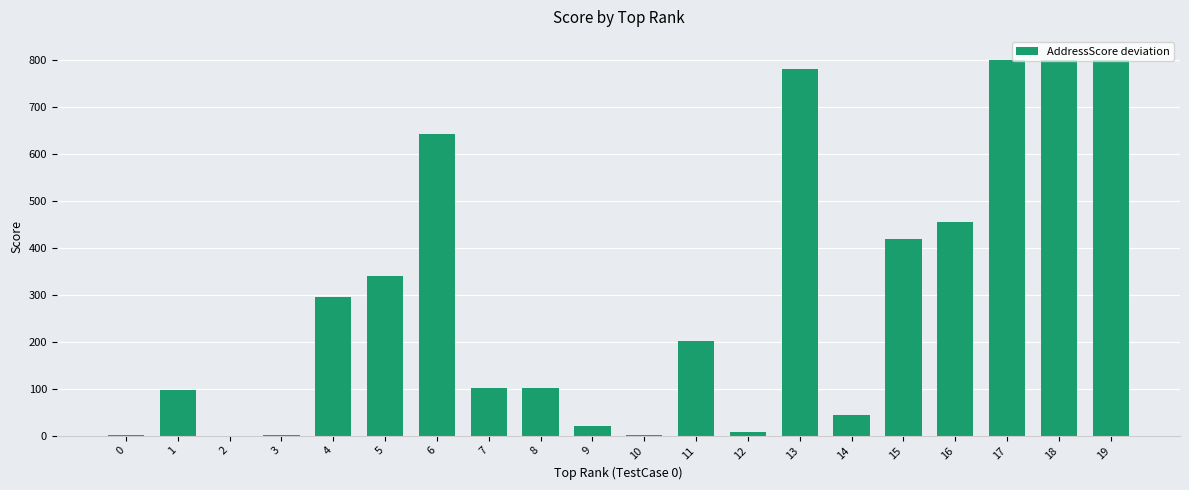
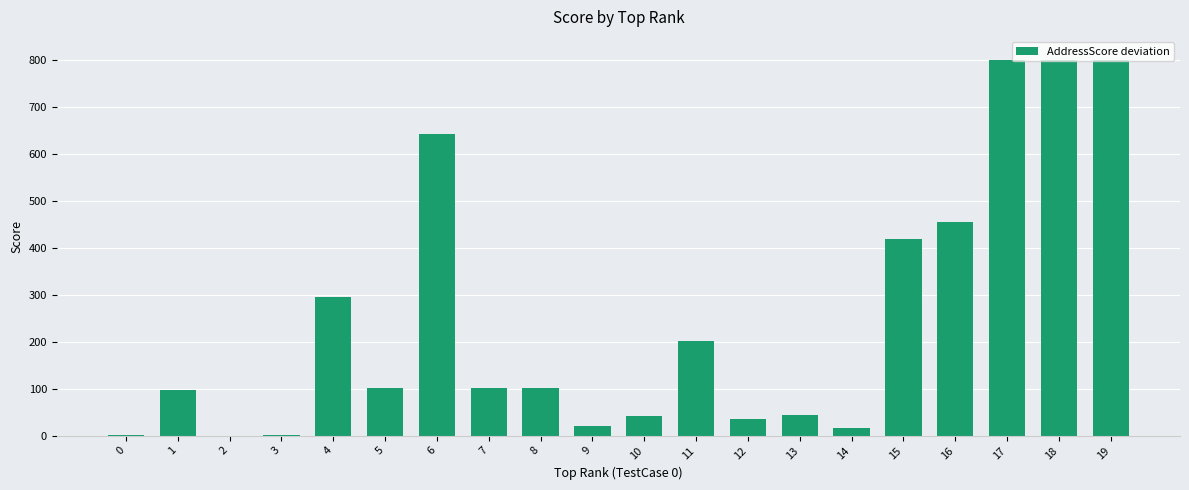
5: 340 -> 100
10: 0 -> 40
12: 10 -> 40
13: 780 -> 40
14: 40 -> 20
